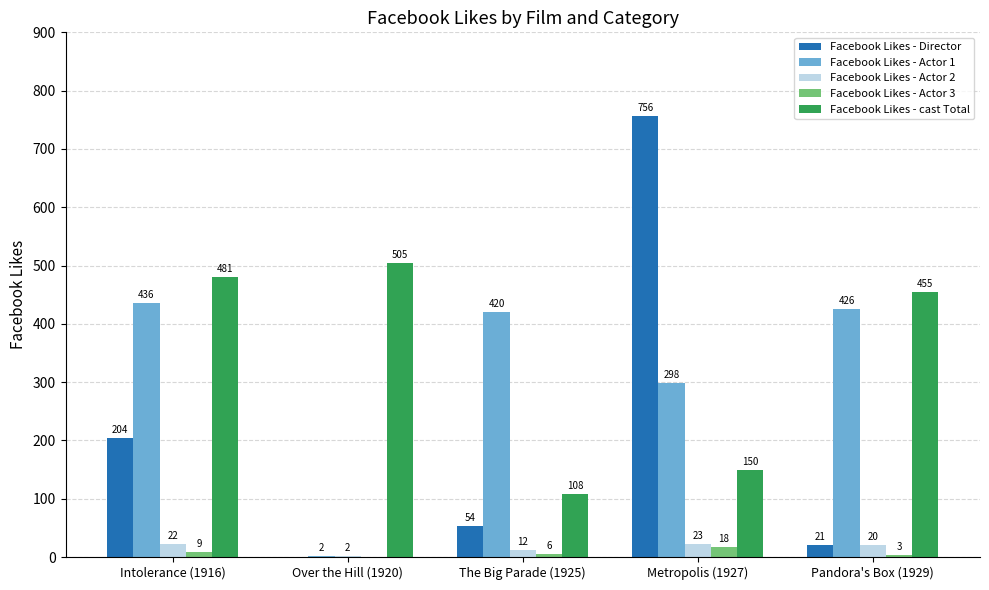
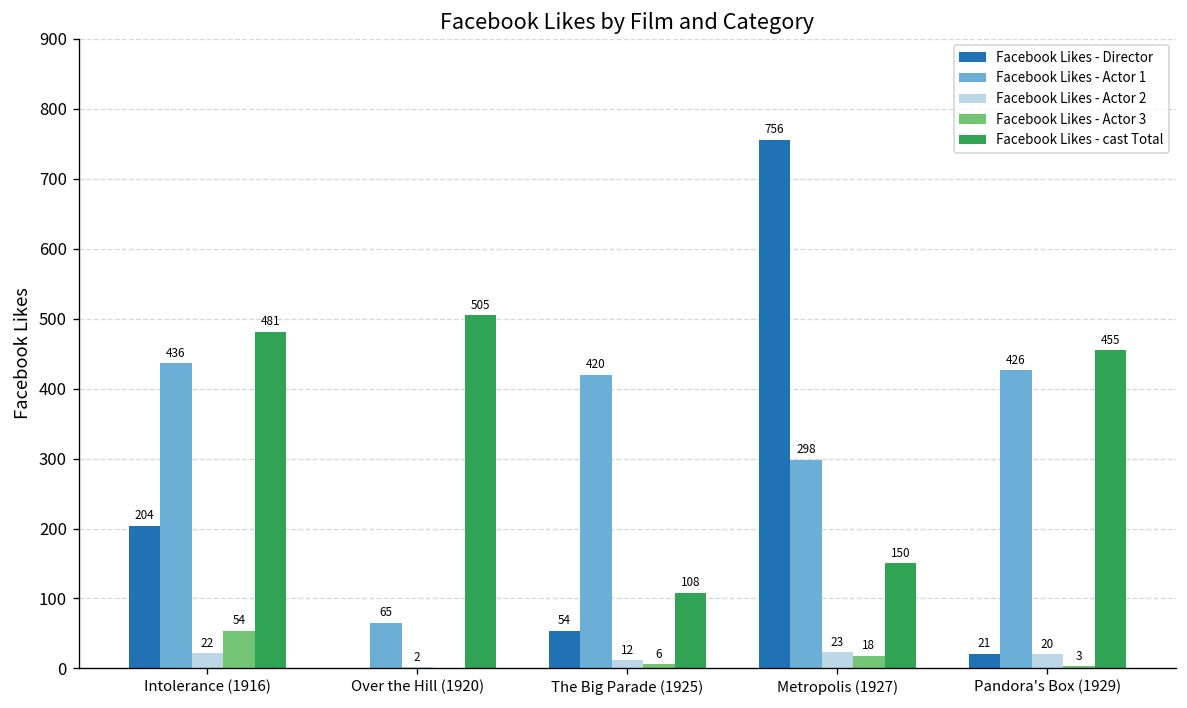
Facebook Likes - Actor 3, Intolerance (1916): 9 -> 54
Facebook Likes - Actor 1, Over the Hill (1920): 2 -> 65
